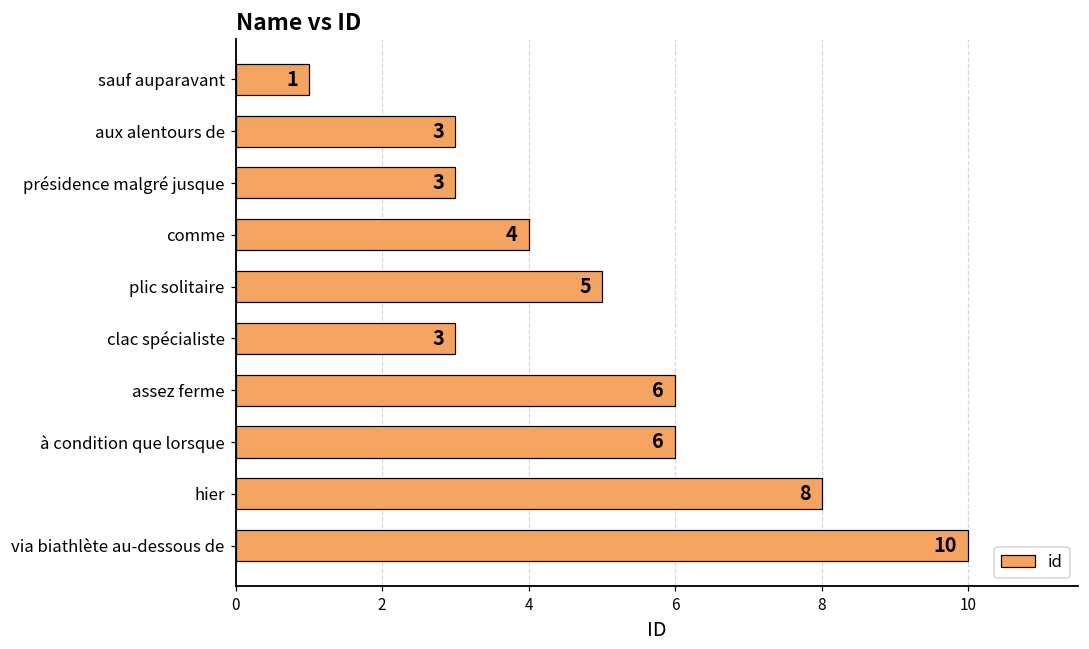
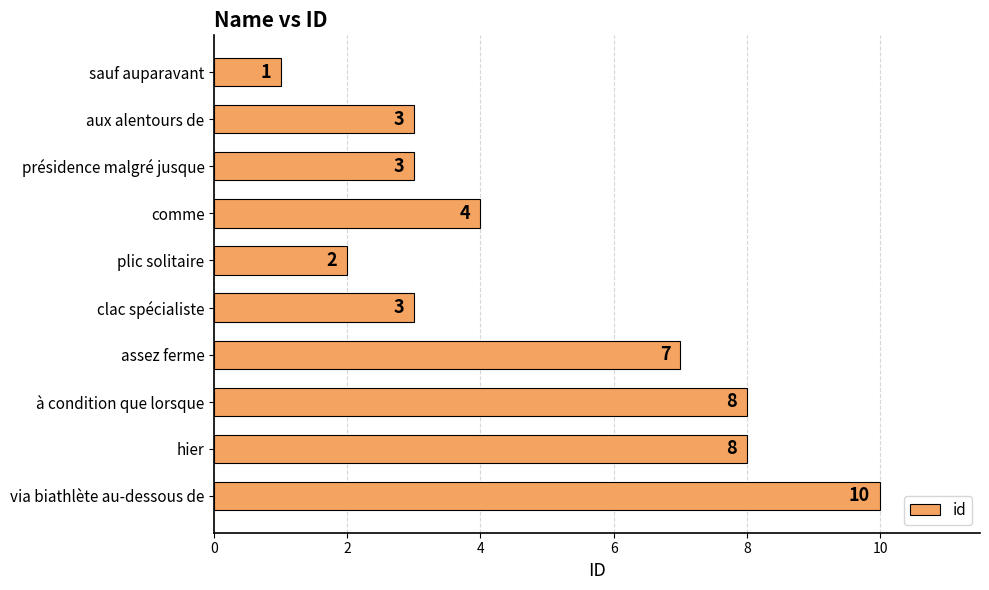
plic solitaire: 5 -> 2
assez ferme: 6 -> 7
à condition que lorsque: 6 -> 8
